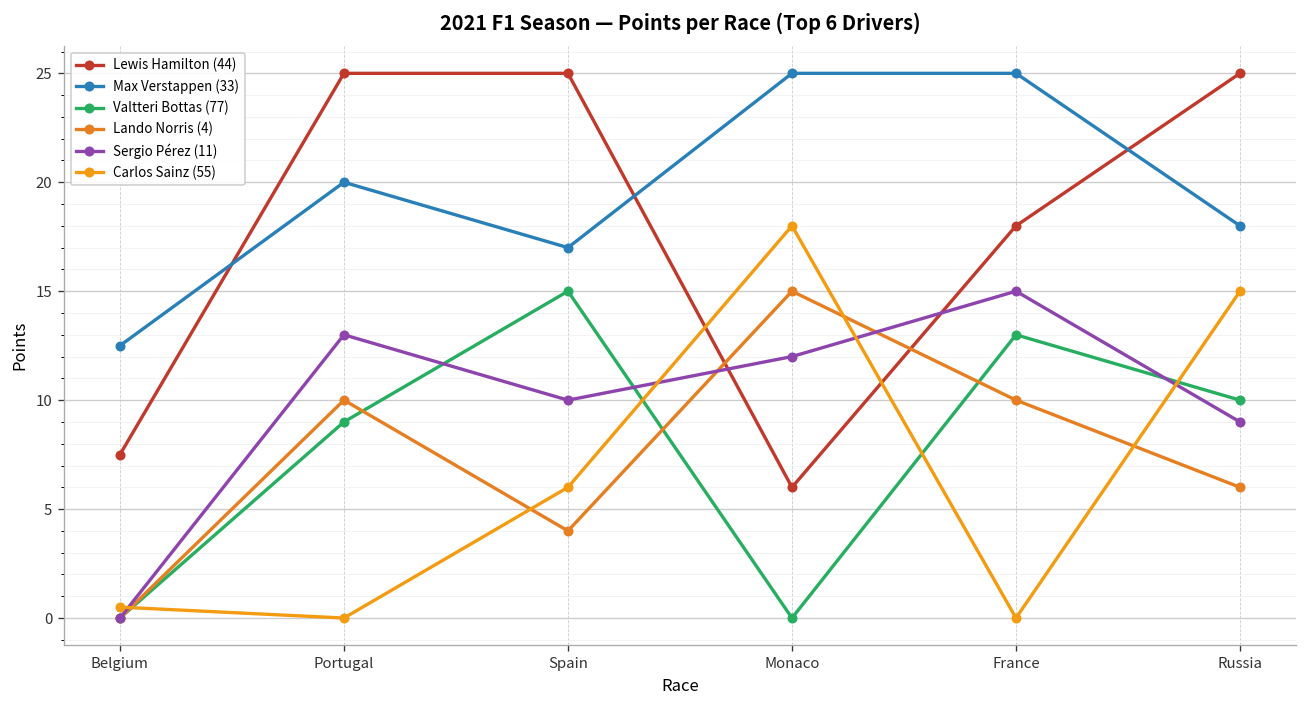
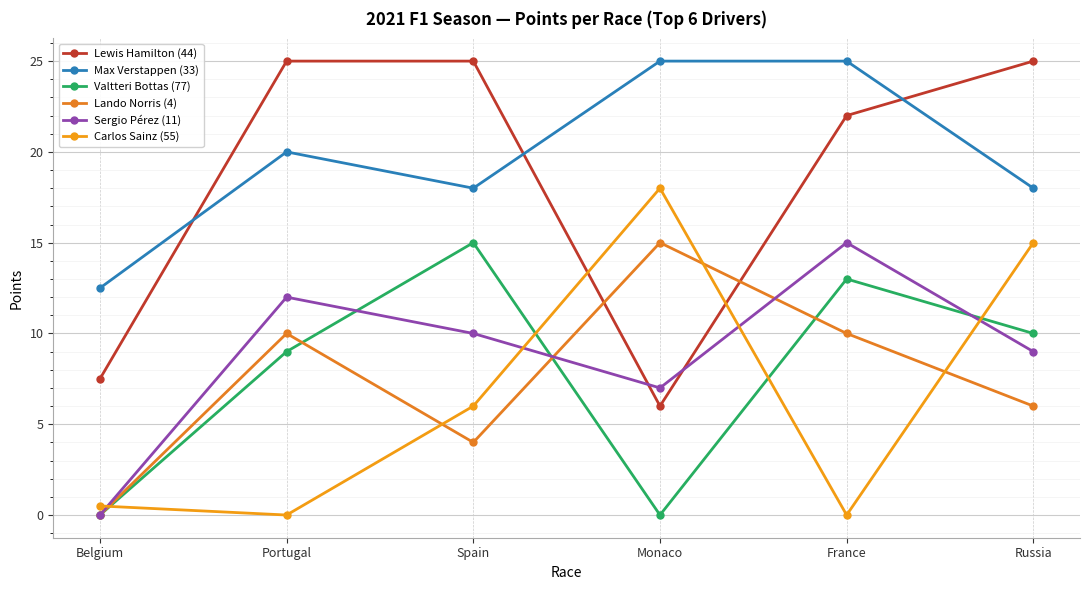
Sergio Pérez (11), Portugal: 13 -> 12
Max Verstappen (33), Spain: 17 -> 18
Sergio Pérez (11), Monaco: 12 -> 7
Lewis Hamilton (44), France: 18 -> 22
